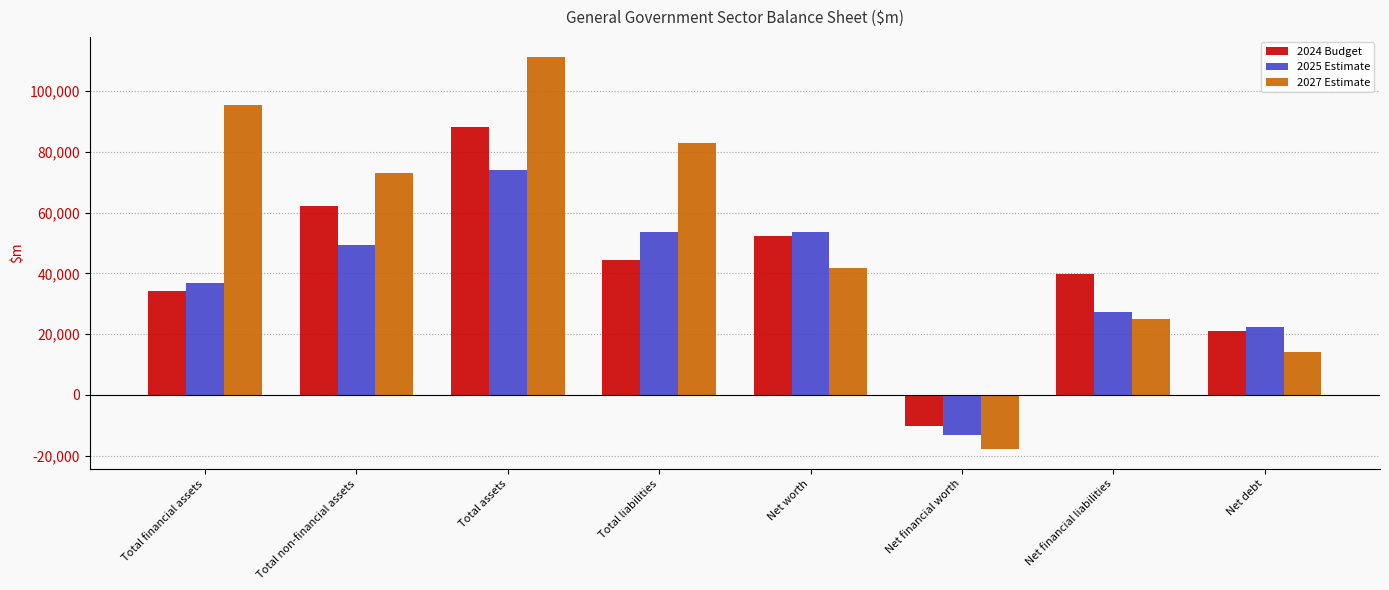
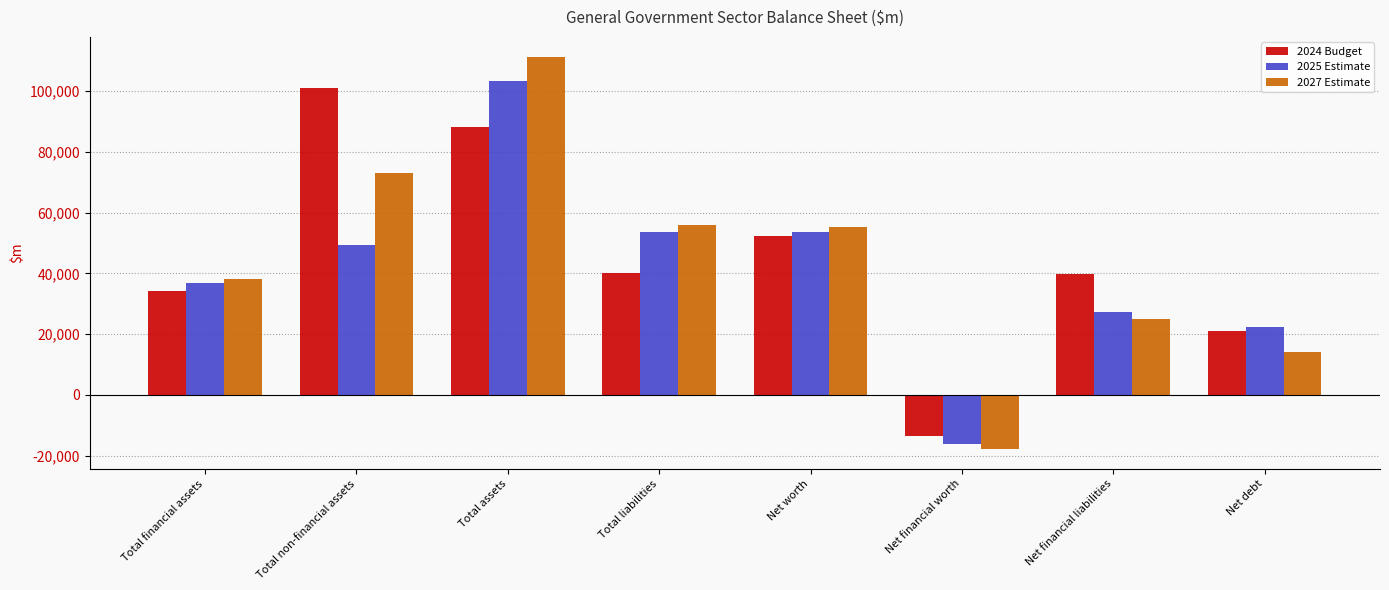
2027 Estimate, Total financial assets: 95,000 -> 38,000
2024 Budget, Total non-financial assets: 62,000 -> 101,000
2025 Estimate, Total assets: 74,000 -> 103,000
2024 Budget, Total liabilities: 44,000 -> 40,000
2027 Estimate, Total liabilities: 83,000 -> 56,000
2027 Estimate, Net worth: 42,000 -> 55,000
2024 Budget, Net financial worth: -10,000 -> -13,000
2025 Estimate, Net financial worth: -13,000 -> -16,000
